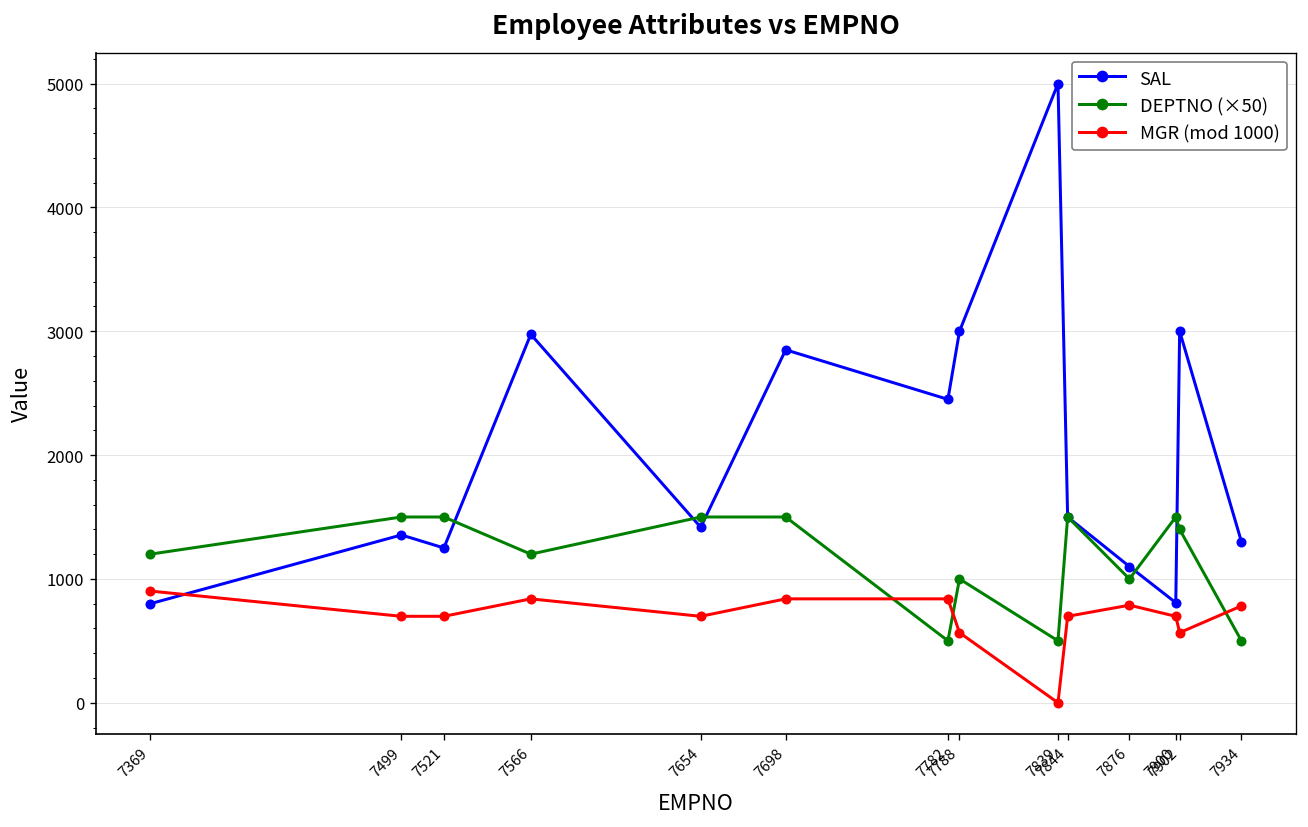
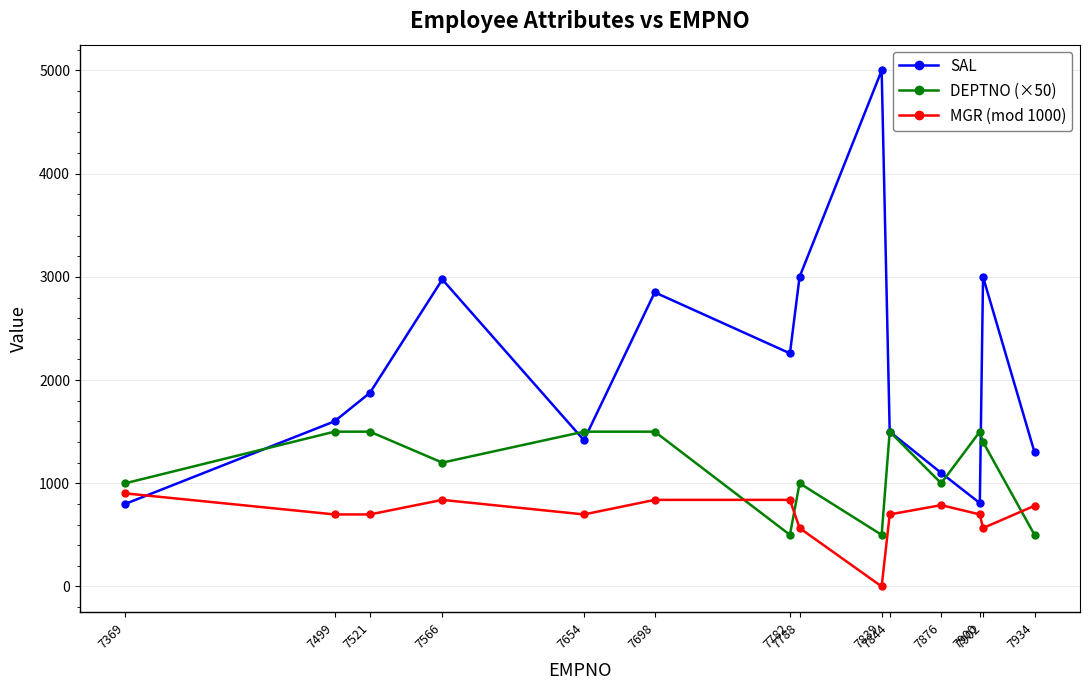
DEPTNO (×50), 7369: 1200 -> 1000
SAL, 7499: 1360 -> 1600
SAL, 7521: 1250 -> 1880
SAL, 7782: 2450 -> 2260
